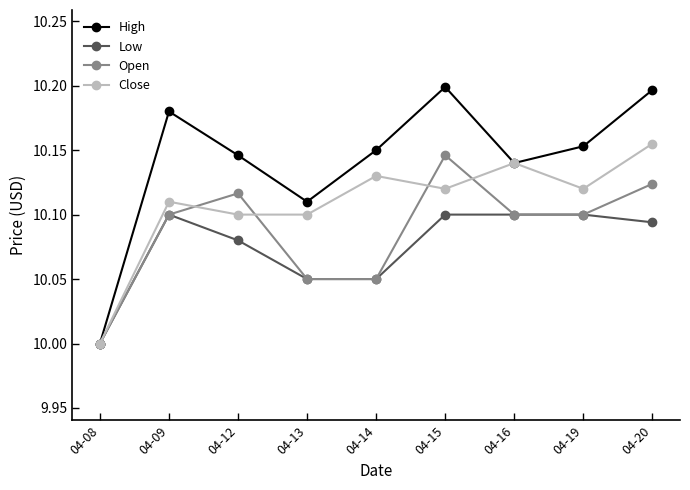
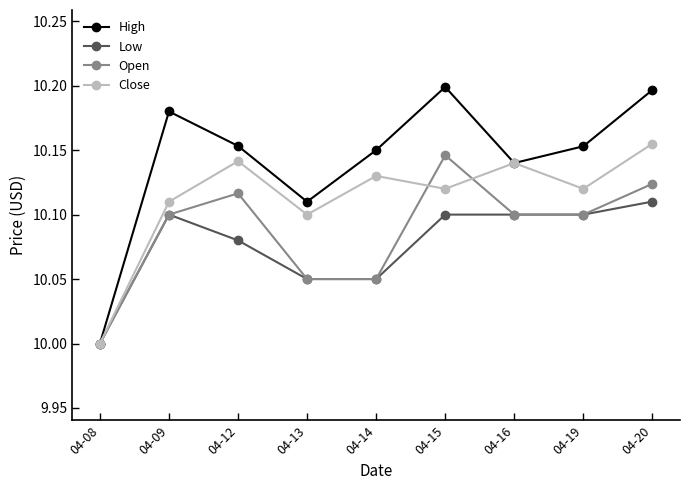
High, 04-12: 10.146 -> 10.153
Close, 04-12: 10.100 -> 10.141
Low, 04-20: 10.094 -> 10.110
